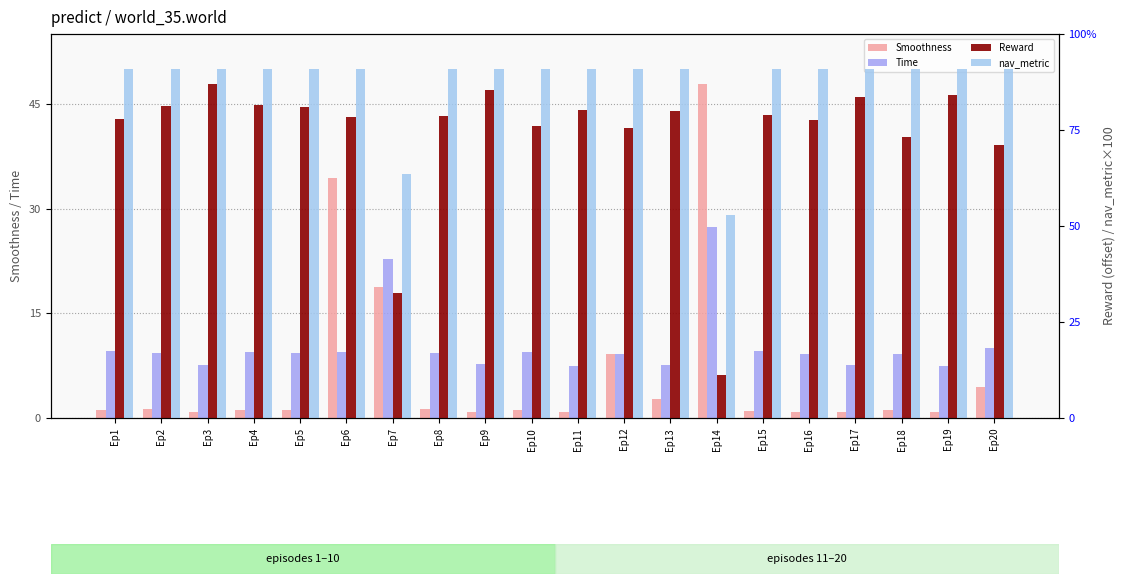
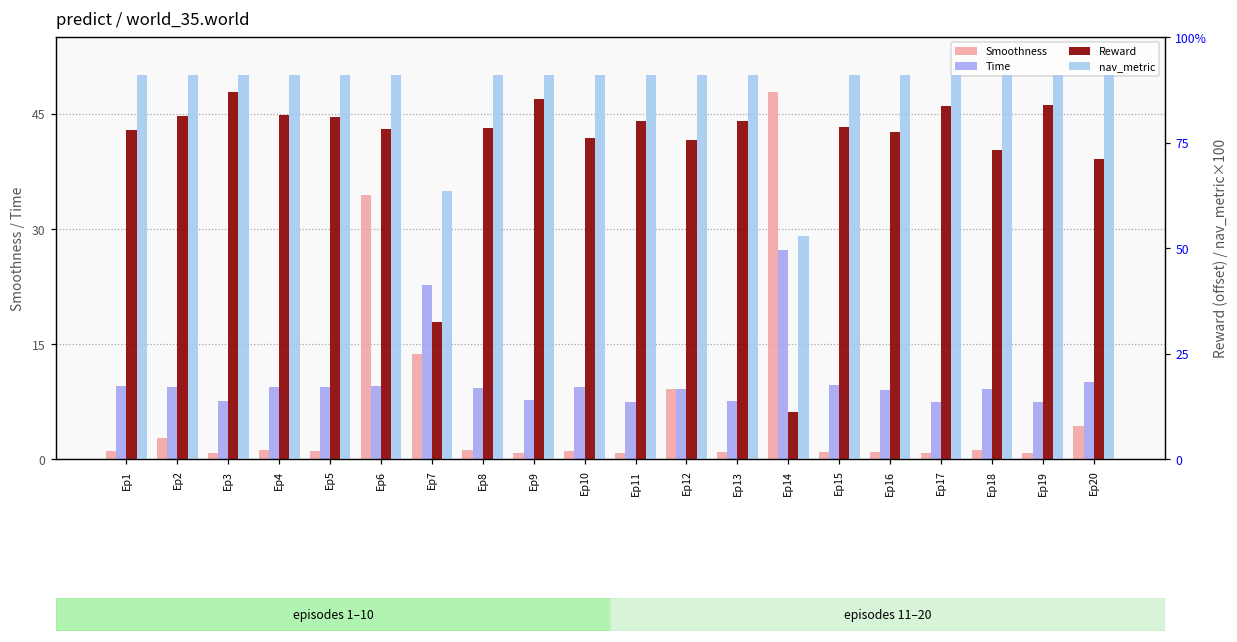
Smoothness, Ep2: 1 -> 3
Smoothness, Ep7: 19 -> 14
Smoothness, Ep13: 3 -> 1
